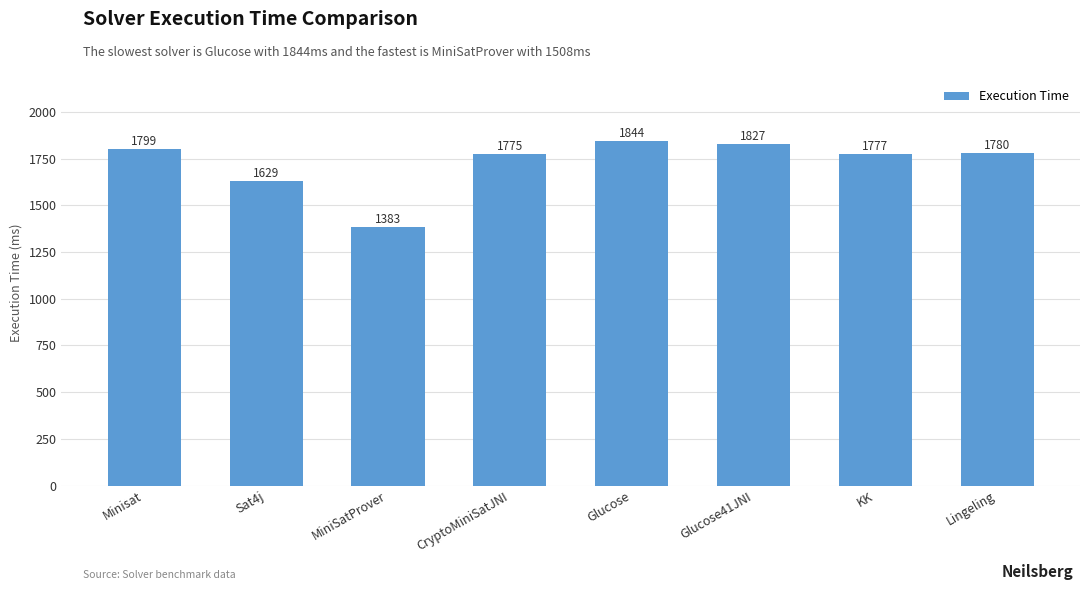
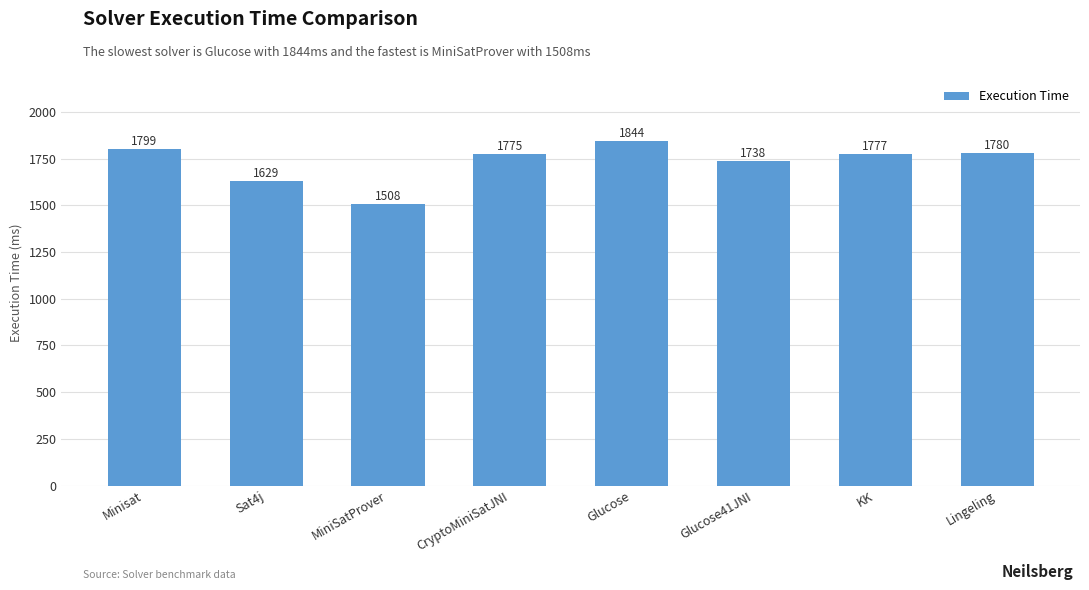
MiniSatProver: 1383 -> 1508
Glucose41JNI: 1827 -> 1738
